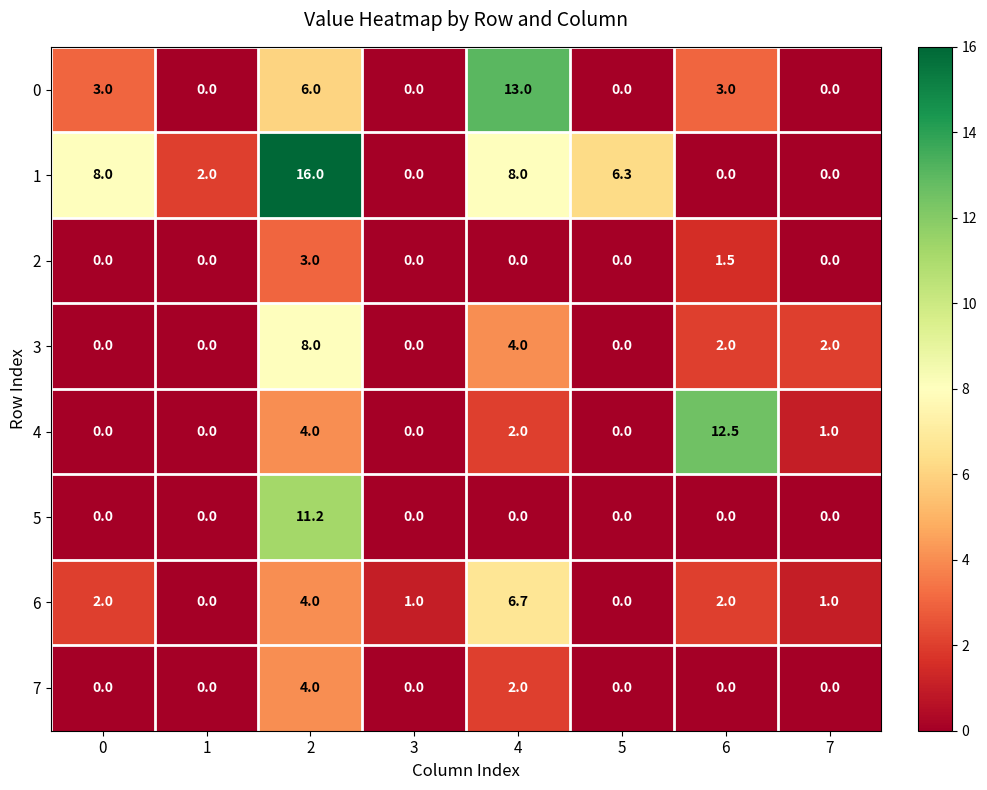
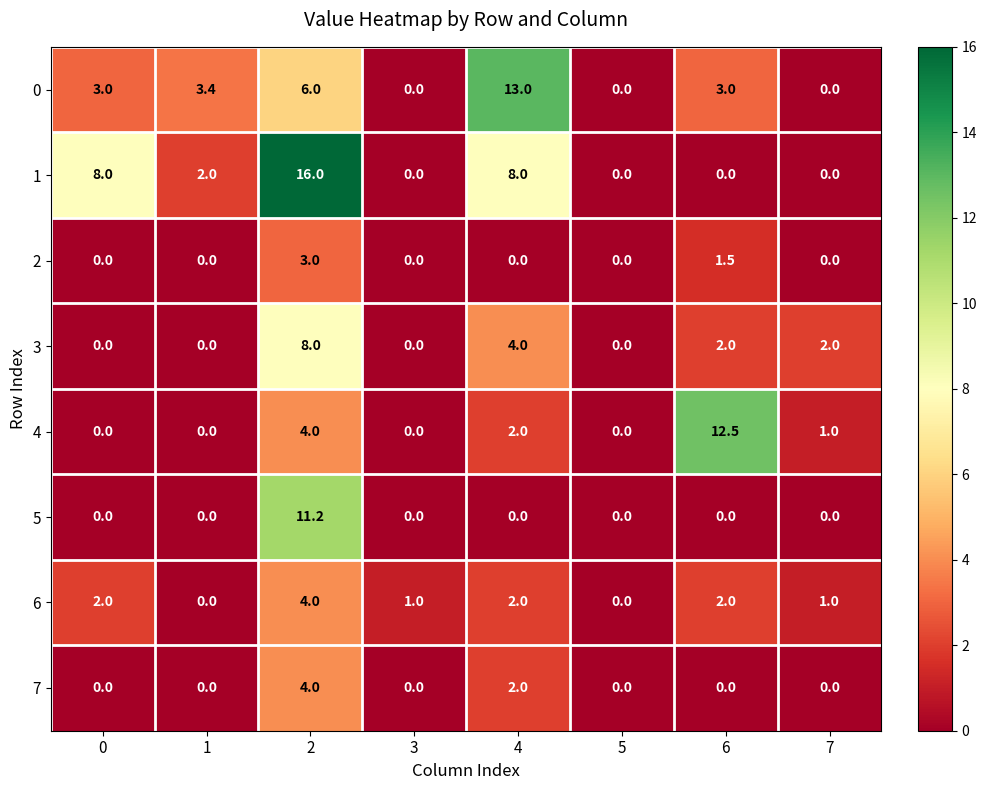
0, 1: 0.0 -> 3.4
1, 5: 6.3 -> 0.0
6, 4: 6.7 -> 2.0
